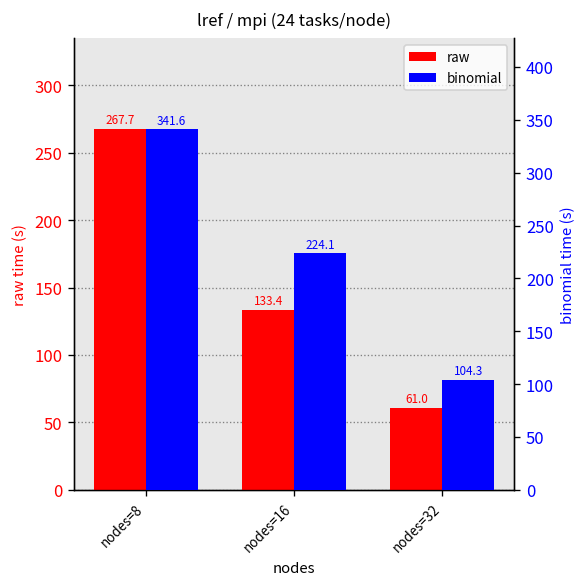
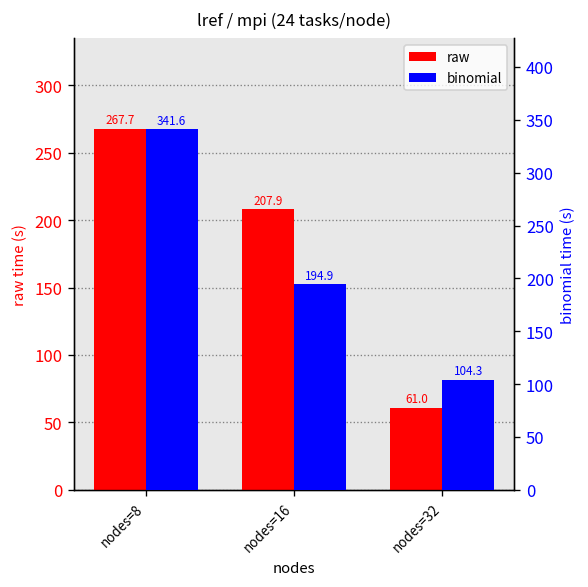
raw, nodes=16: 133.4 -> 207.9
binomial, nodes=16: 224.1 -> 194.9
